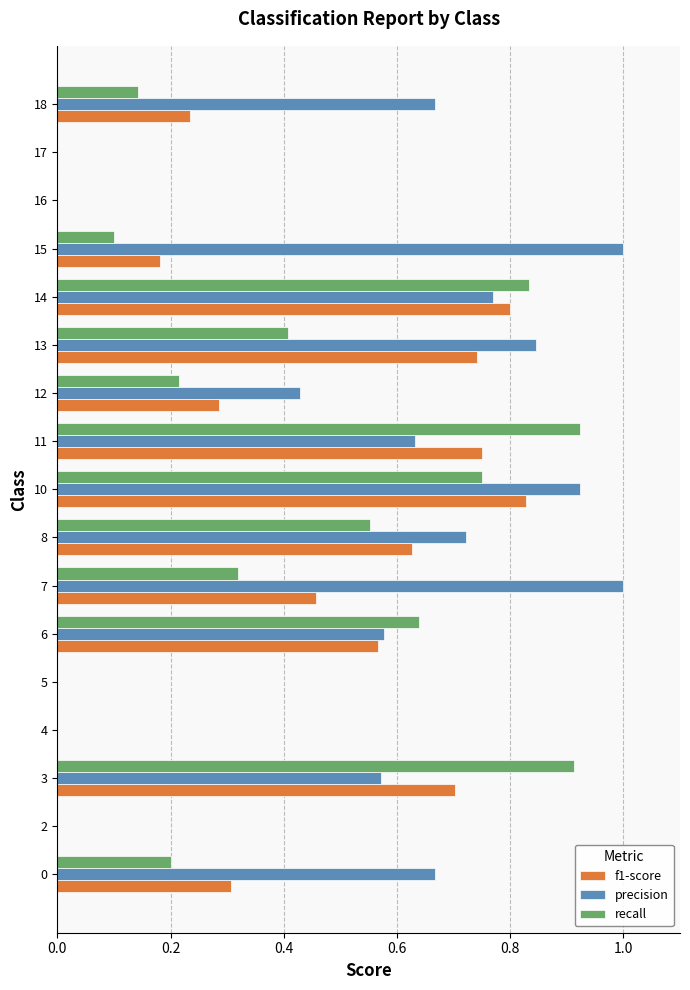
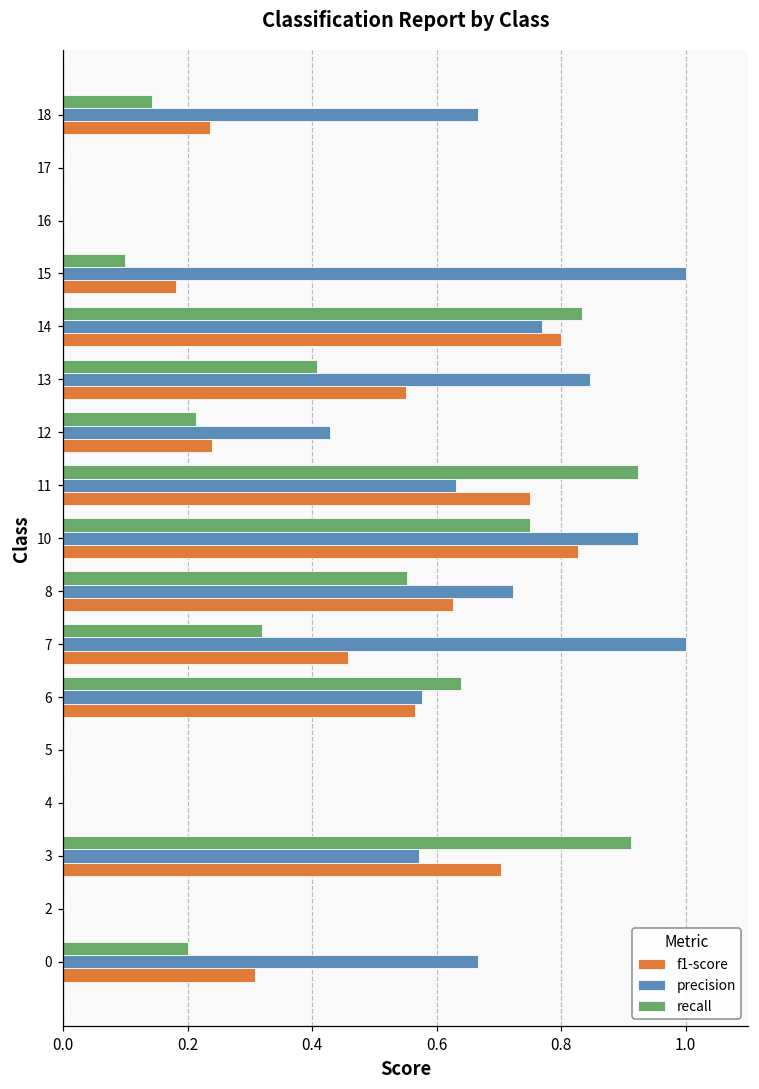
f1-score, 13: 0.74 -> 0.55
f1-score, 12: 0.29 -> 0.24
